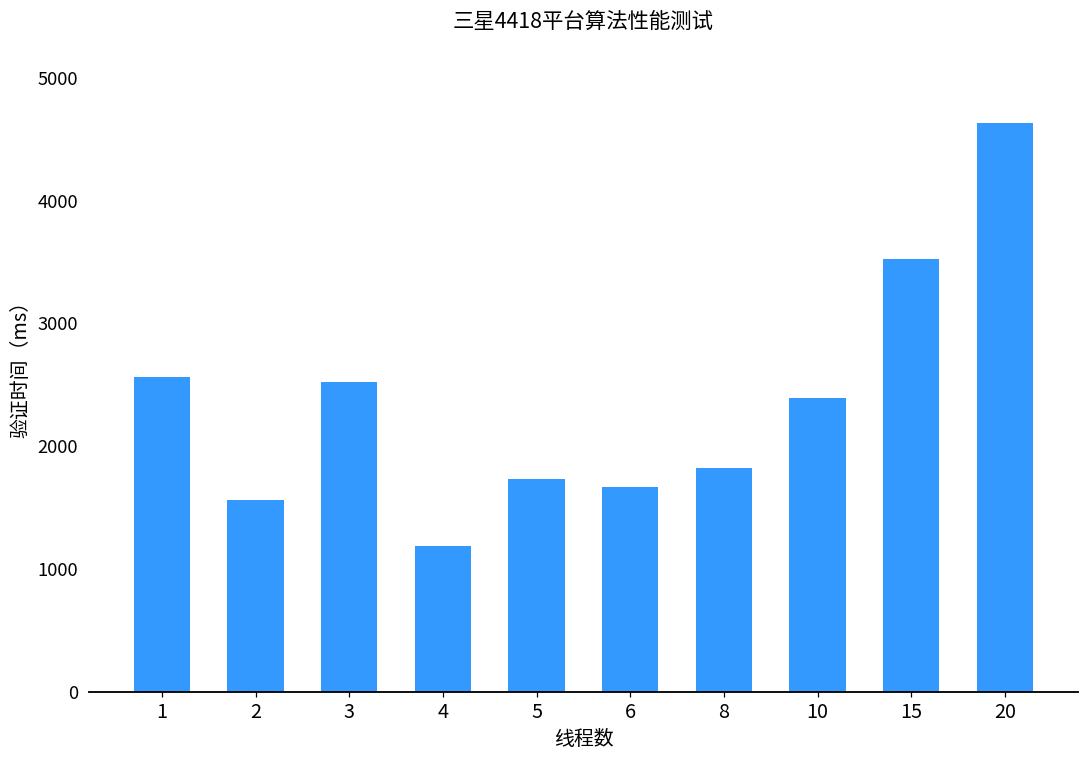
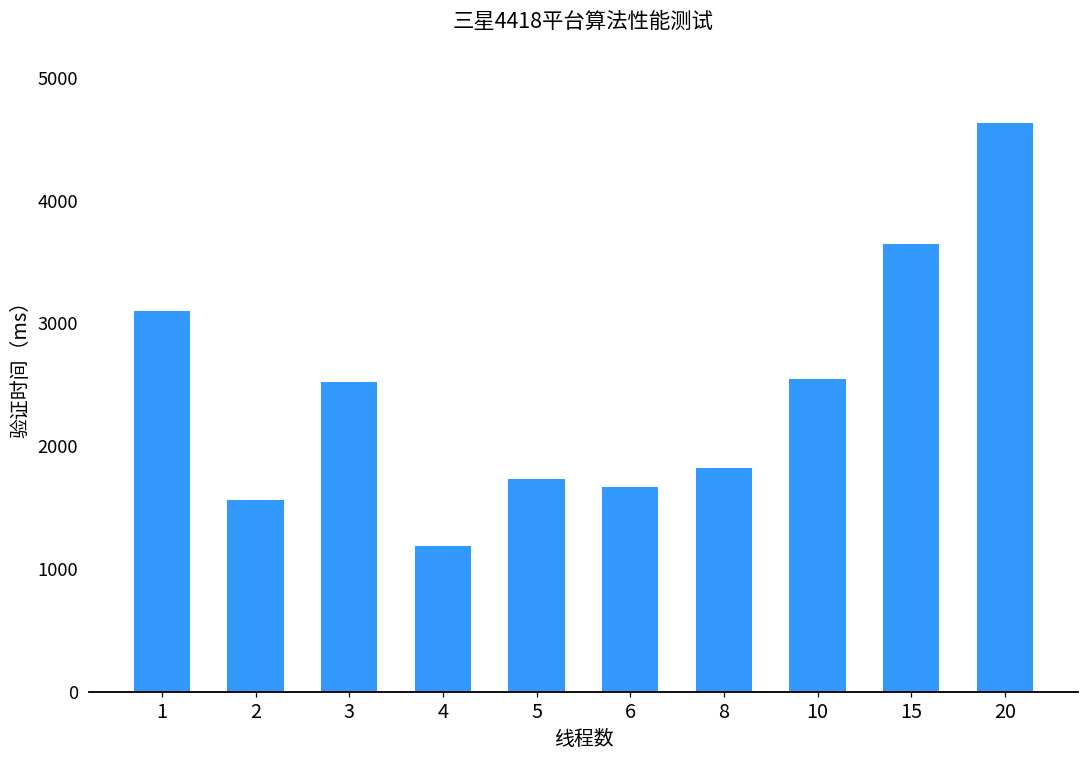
1: 2560 -> 3100
10: 2390 -> 2550
15: 3520 -> 3640
